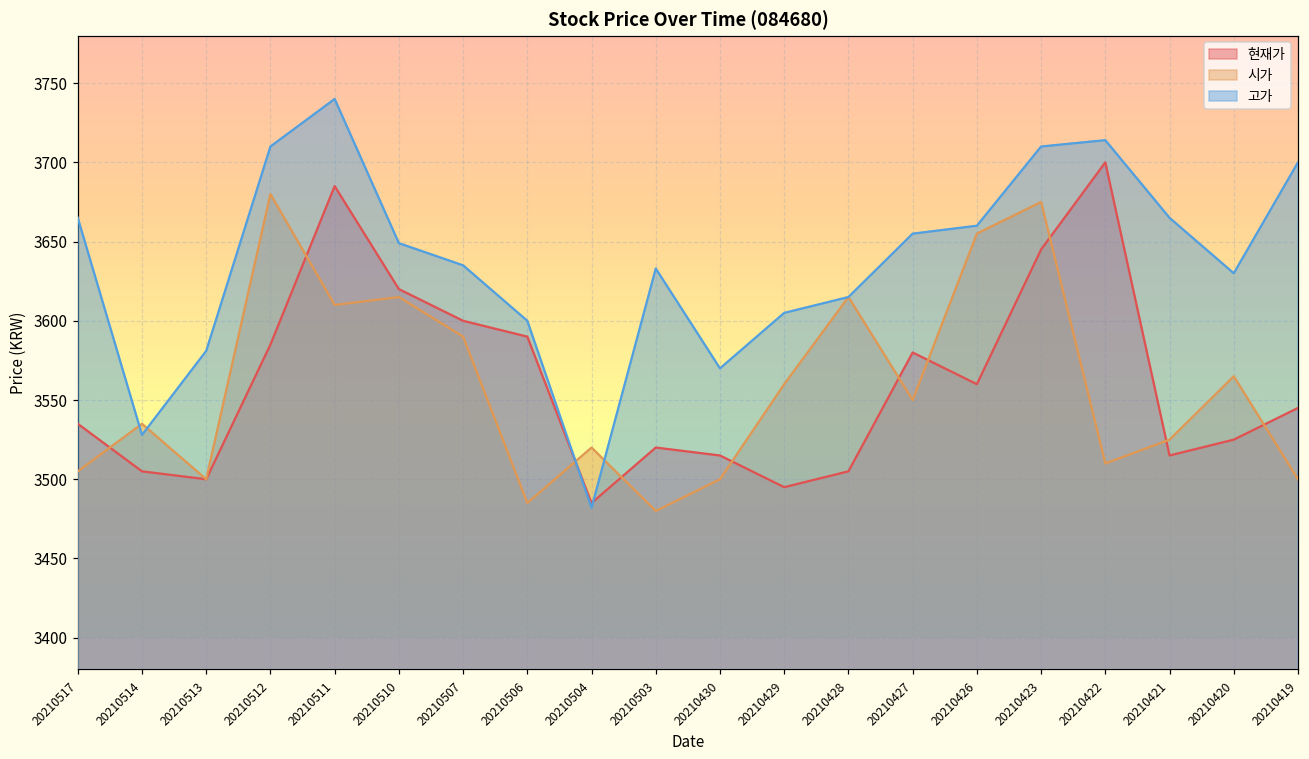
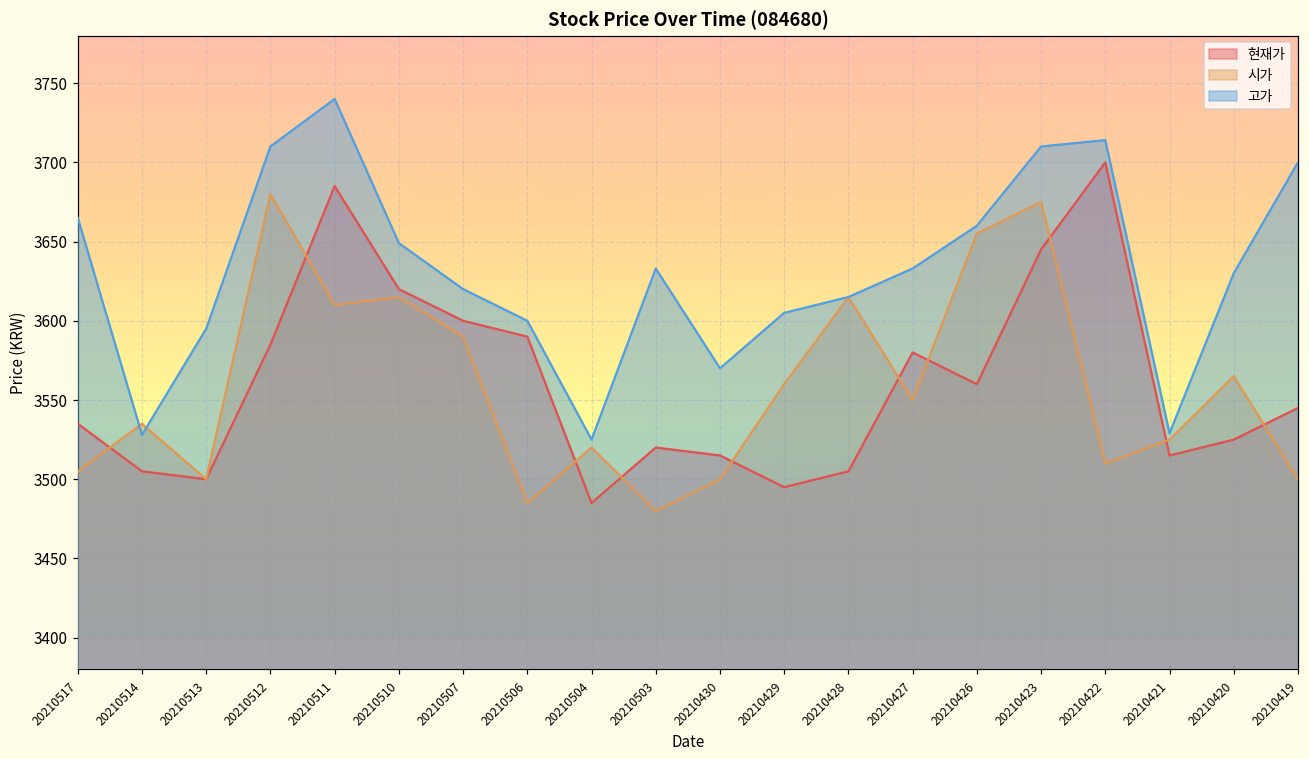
고가, 20210513: 3581 -> 3595
고가, 20210507: 3635 -> 3620
고가, 20210504: 3482 -> 3525
고가, 20210427: 3655 -> 3633
고가, 20210421: 3665 -> 3529
